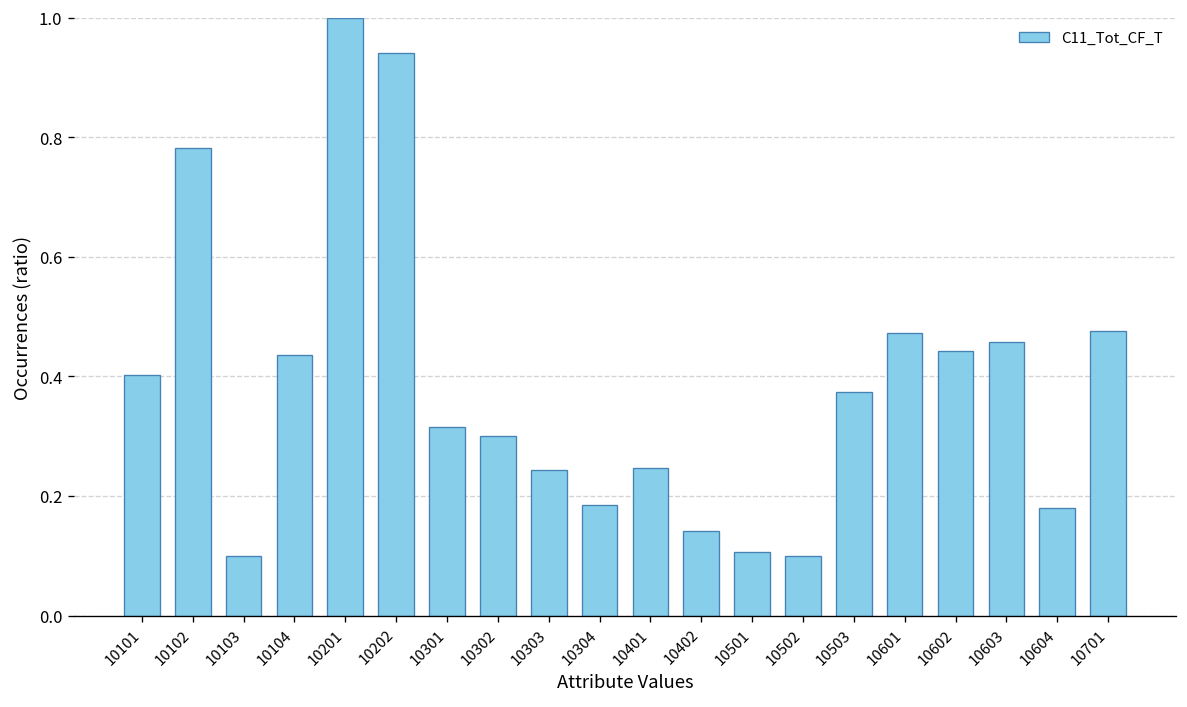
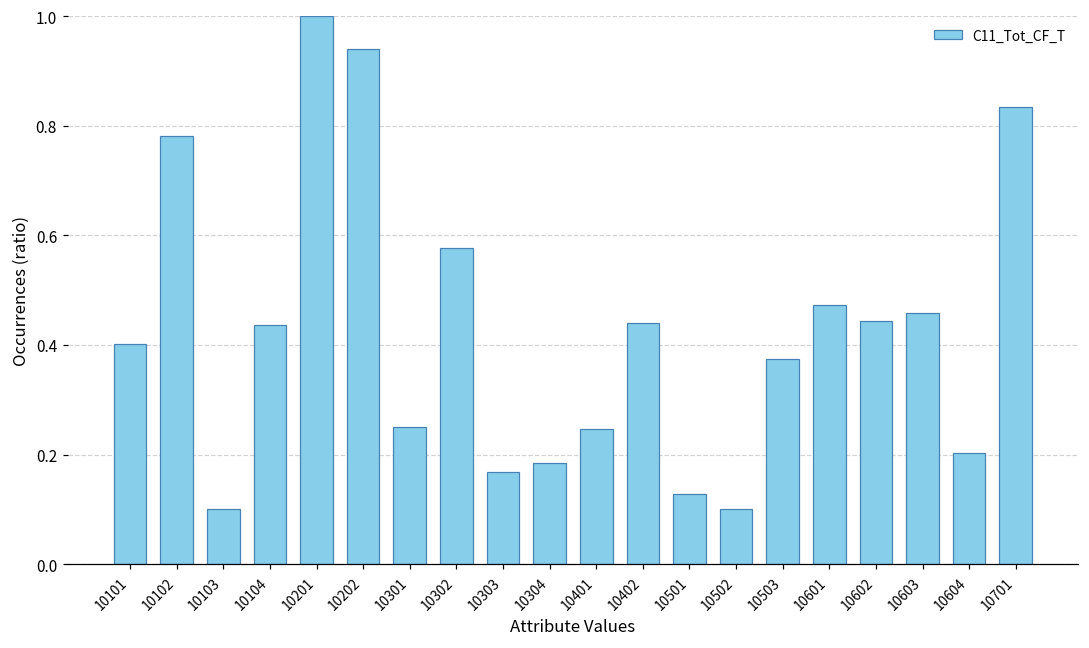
10301: 0.32 -> 0.25
10302: 0.30 -> 0.58
10303: 0.24 -> 0.17
10402: 0.14 -> 0.44
10501: 0.11 -> 0.13
10604: 0.18 -> 0.20
10701: 0.48 -> 0.83
